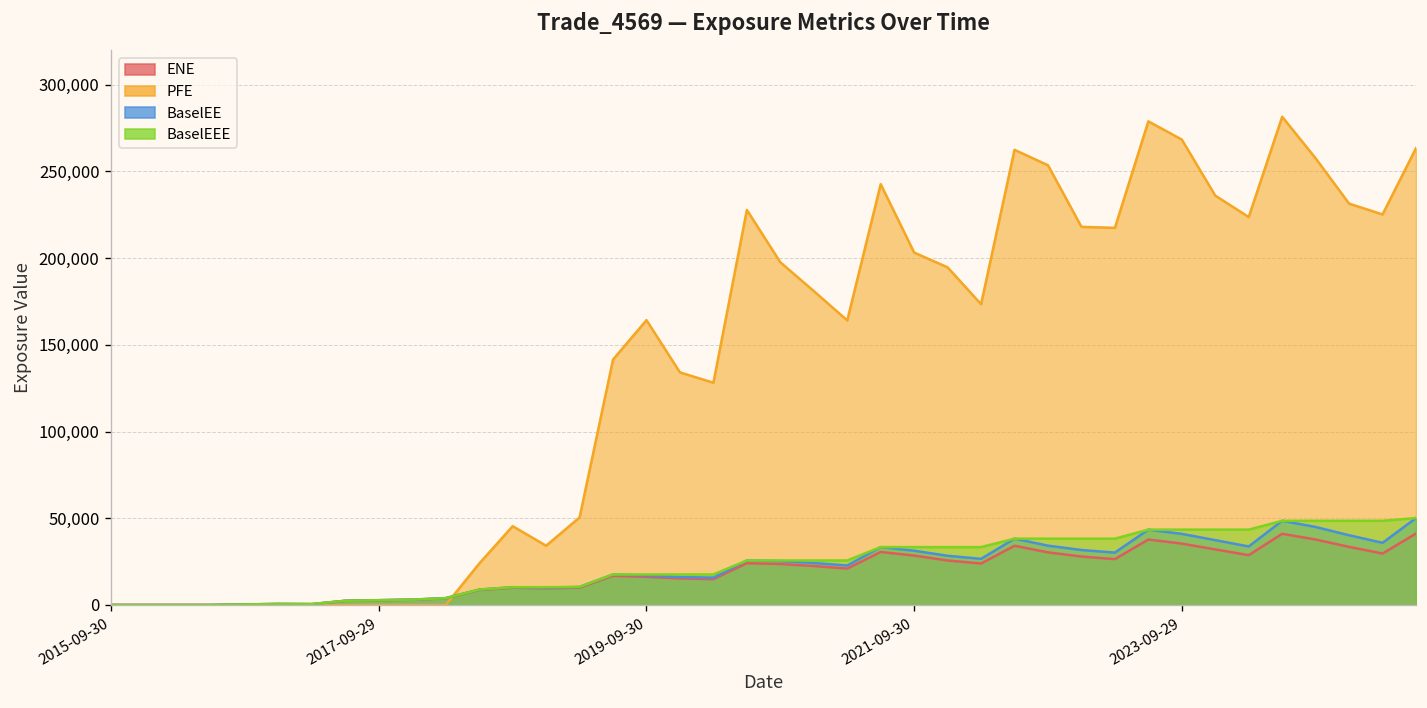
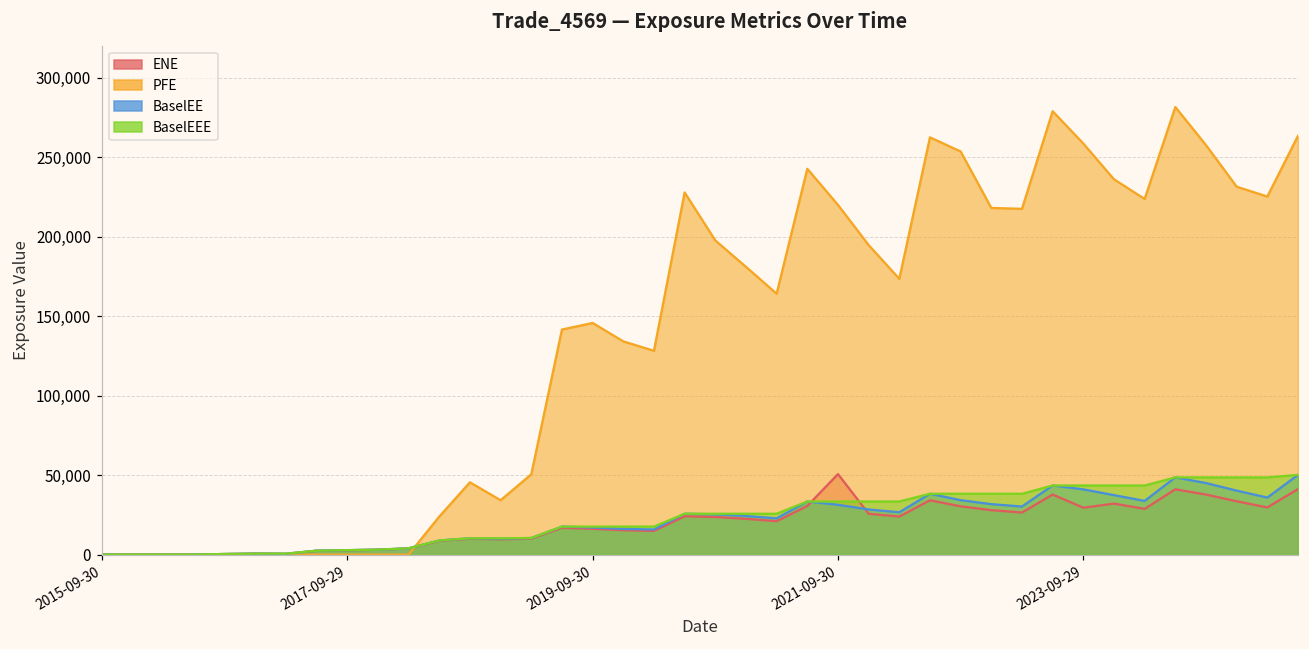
PFE, 2019-09-30: 164,000 -> 146,000
ENE, 2021-09-30: 28,000 -> 51,000
PFE, 2021-09-30: 203,000 -> 220,000
ENE, 2023-09-29: 35,000 -> 29,000
PFE, 2023-09-29: 268,000 -> 259,000
